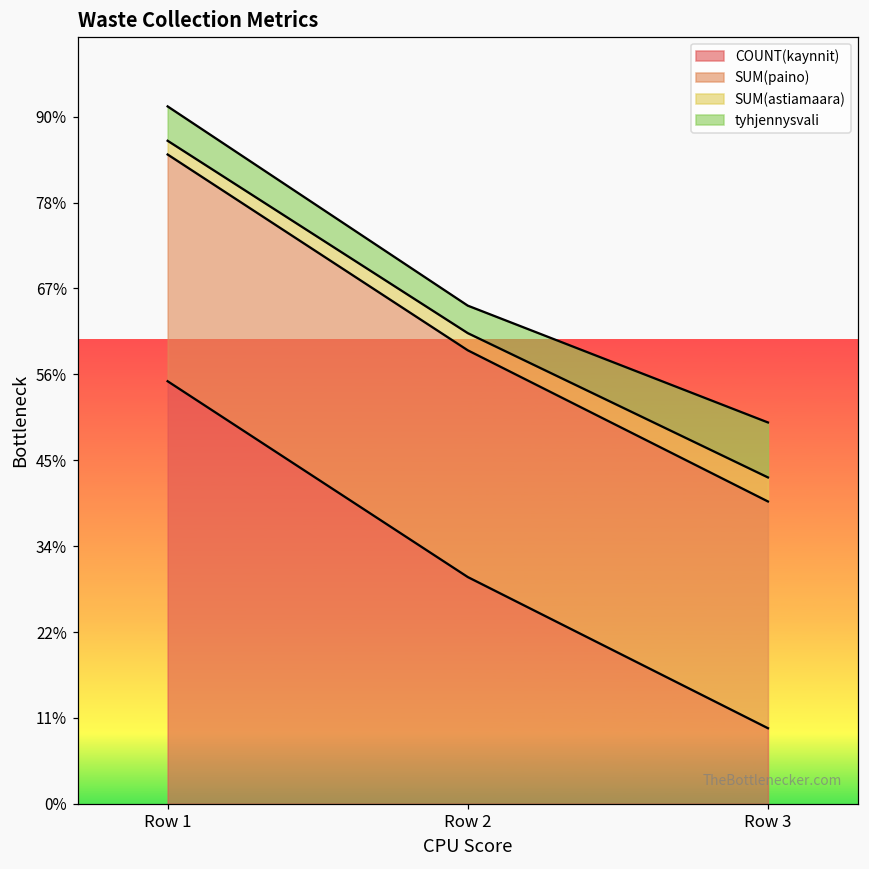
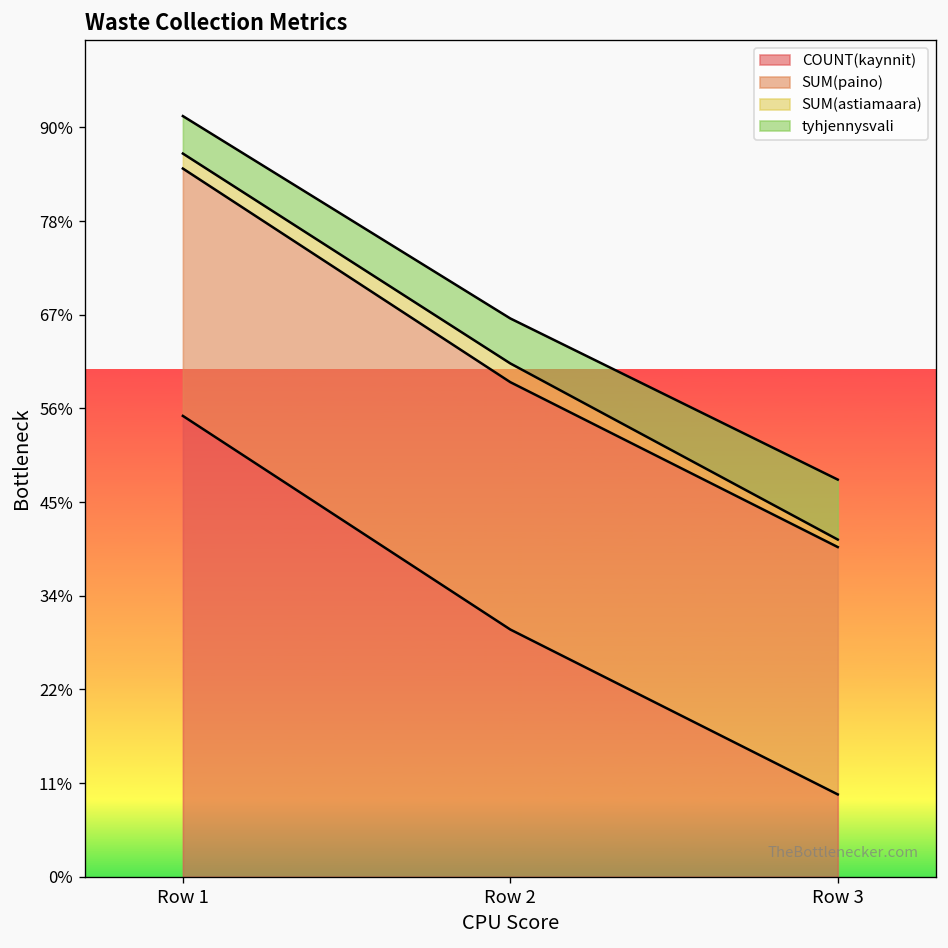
tyhjennysvali, Row 2: 4% -> 5%
SUM(astiamaara), Row 3: 3% -> 1%
